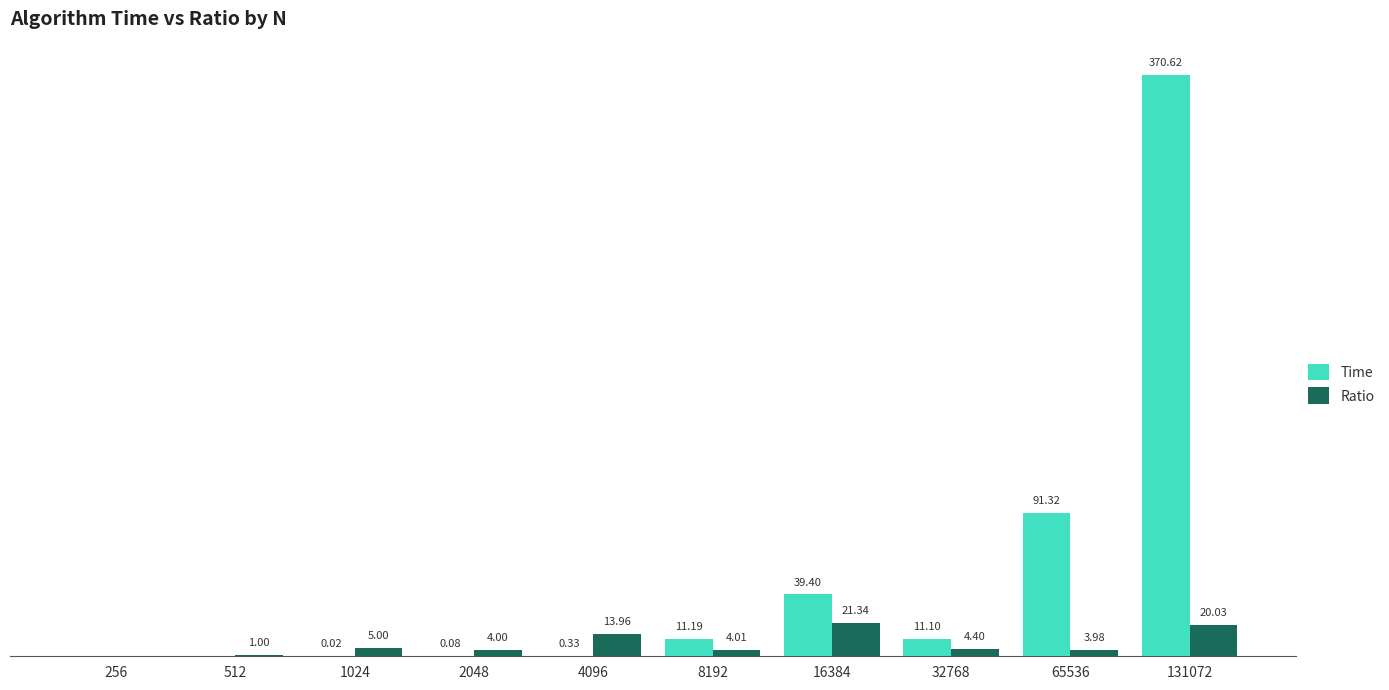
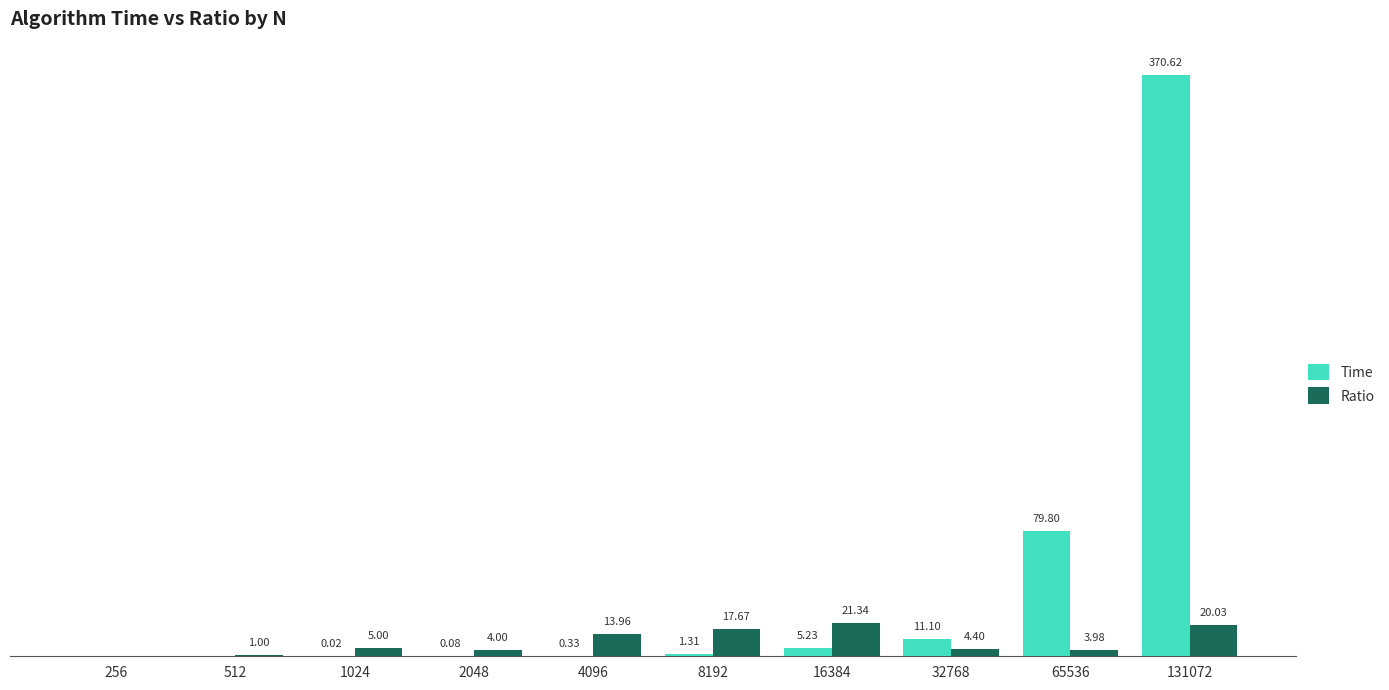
Time, 8192: 11.19 -> 1.31
Ratio, 8192: 4.01 -> 17.67
Time, 16384: 39.40 -> 5.23
Time, 65536: 91.32 -> 79.80
